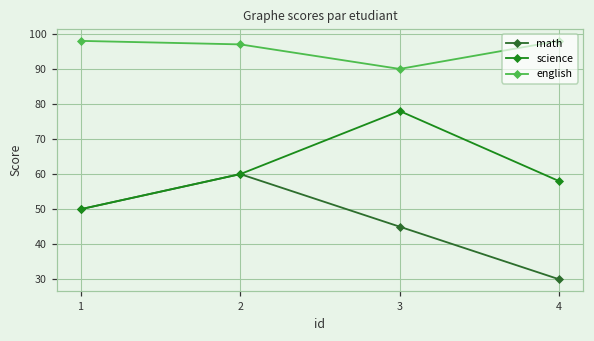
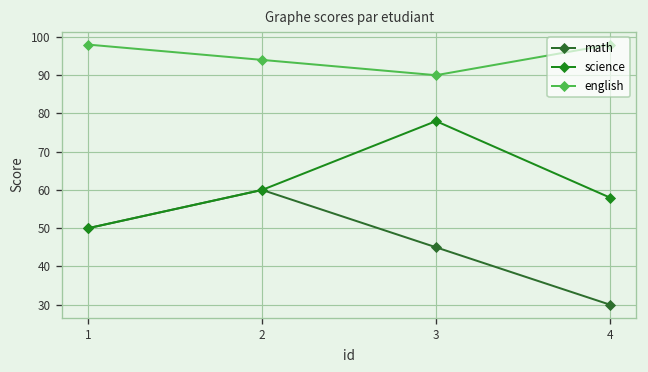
english, 2: 97 -> 94
